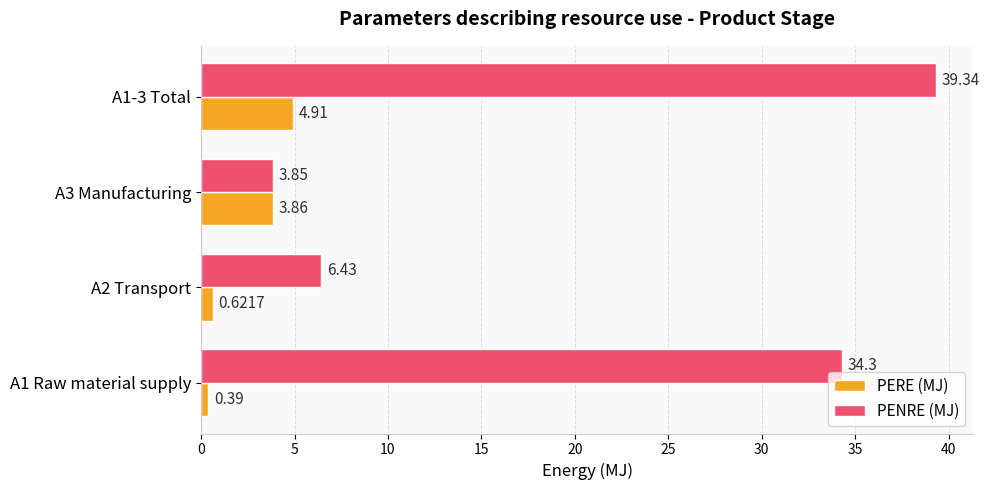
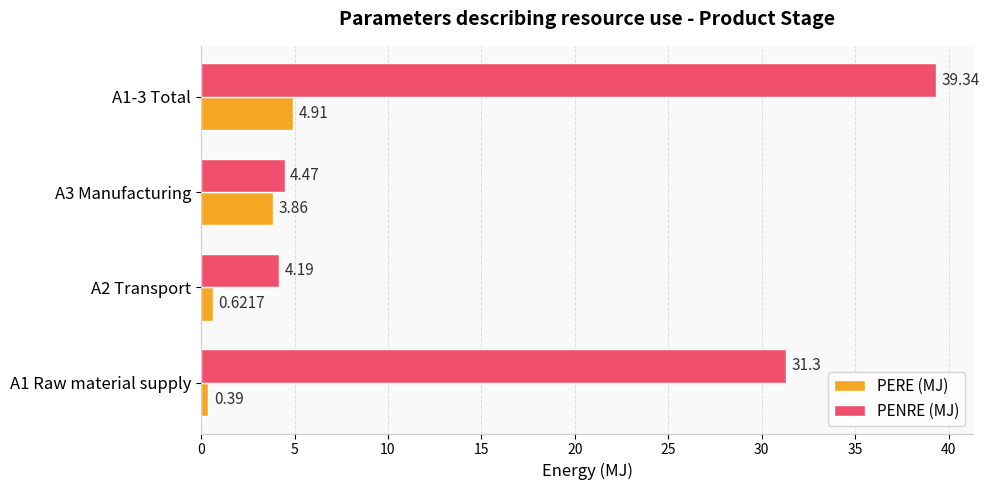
PENRE (MJ), A3 Manufacturing: 3.85 -> 4.47
PENRE (MJ), A2 Transport: 6.43 -> 4.19
PENRE (MJ), A1 Raw material supply: 34.3 -> 31.3
